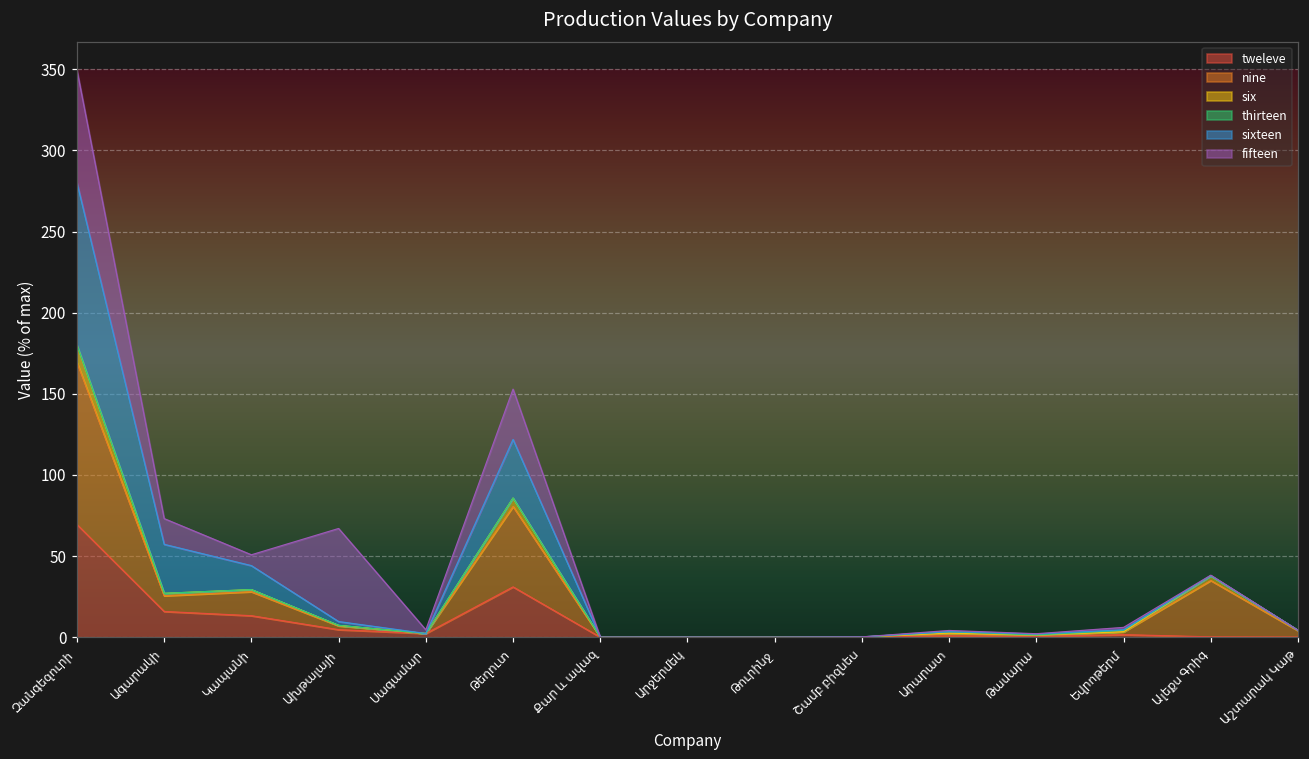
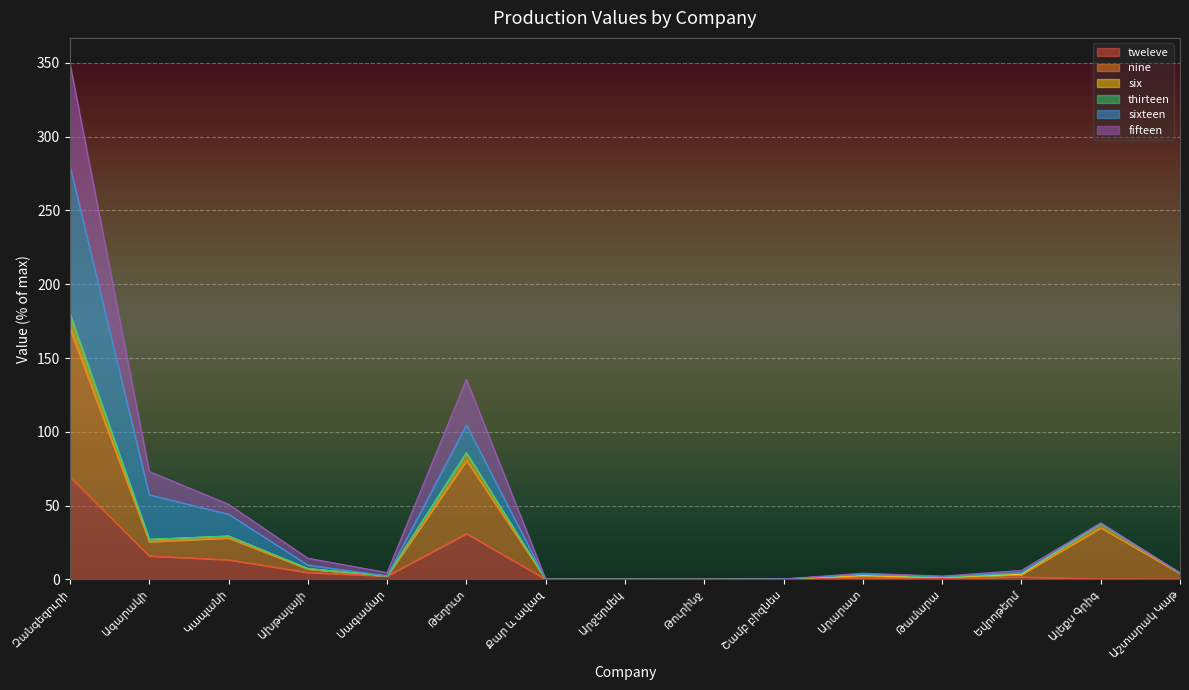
fifteen, Ախթալայի: 57 -> 5
sixteen, Թեղուտ: 36 -> 19
